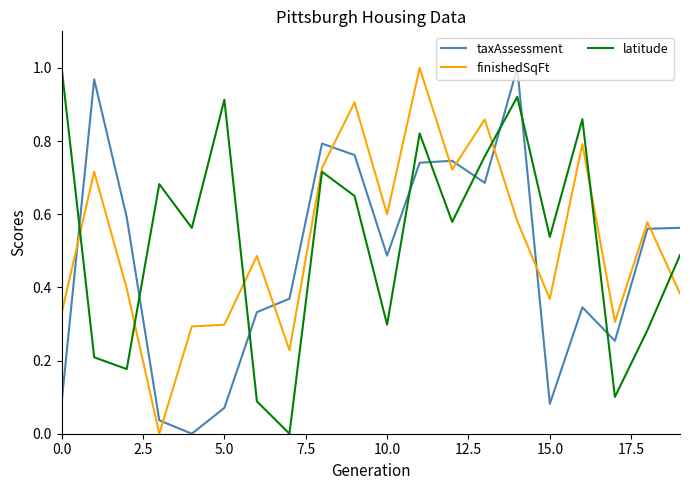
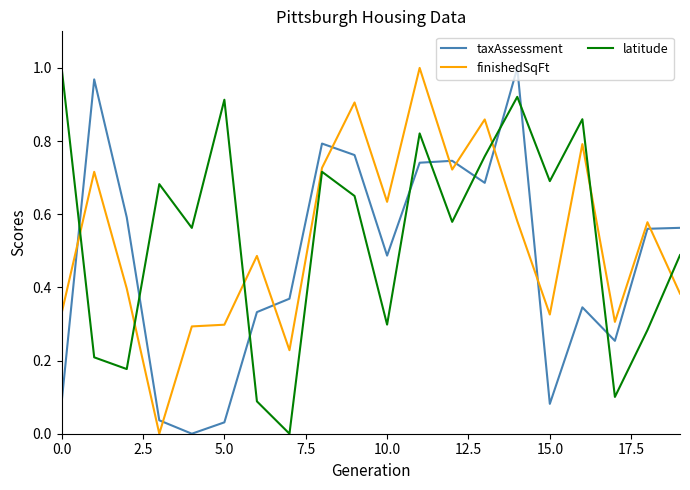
taxAssessment, 5.0: 0.07 -> 0.03
finishedSqFt, 10.0: 0.60 -> 0.63
finishedSqFt, 15.0: 0.37 -> 0.33
latitude, 15.0: 0.54 -> 0.69
